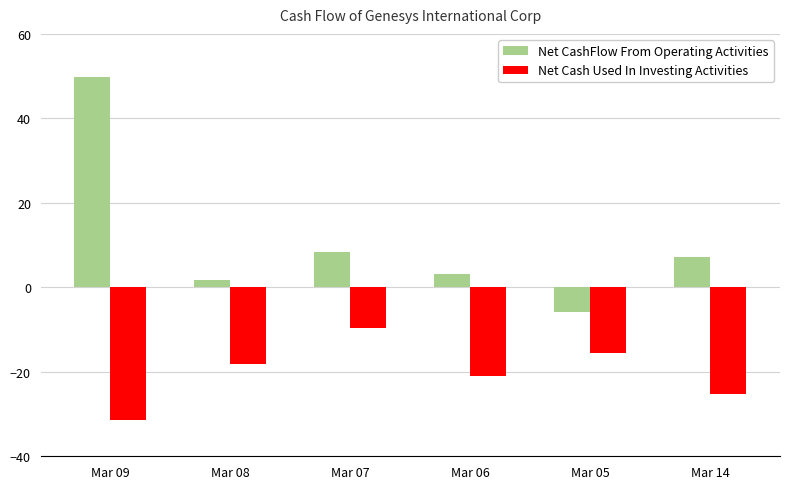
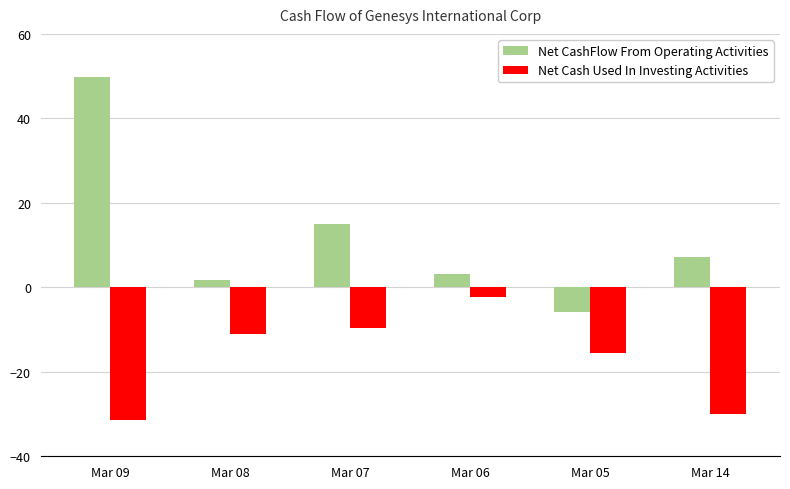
Net Cash Used In Investing Activities, Mar 08: -18 -> -11
Net CashFlow From Operating Activities, Mar 07: 8 -> 15
Net Cash Used In Investing Activities, Mar 06: -21 -> -2
Net Cash Used In Investing Activities, Mar 14: -25 -> -30
